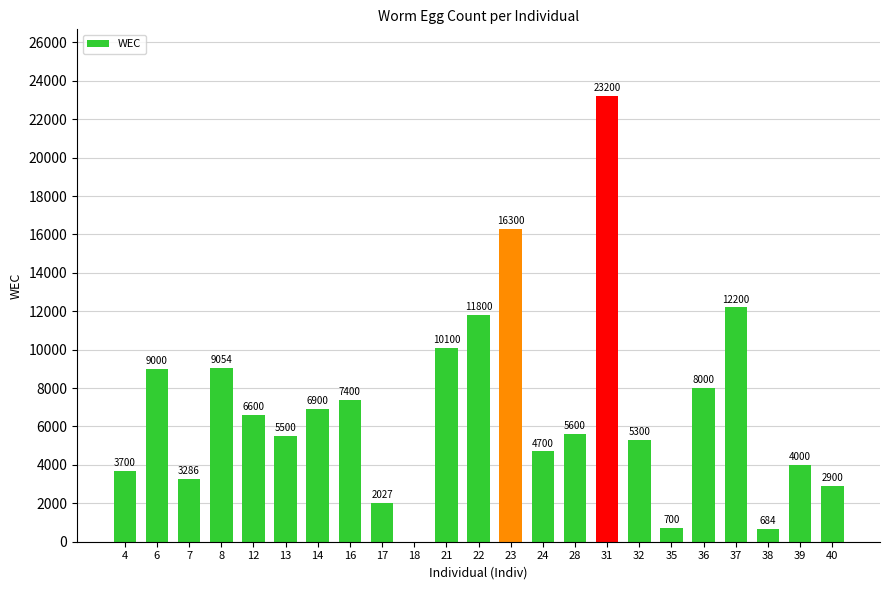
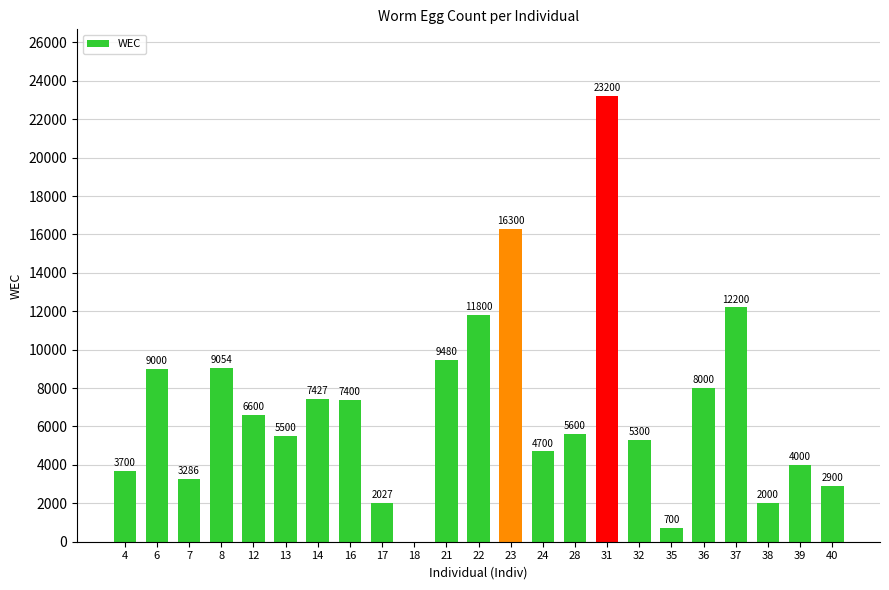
14: 6900 -> 7427
21: 10100 -> 9480
38: 684 -> 2000
